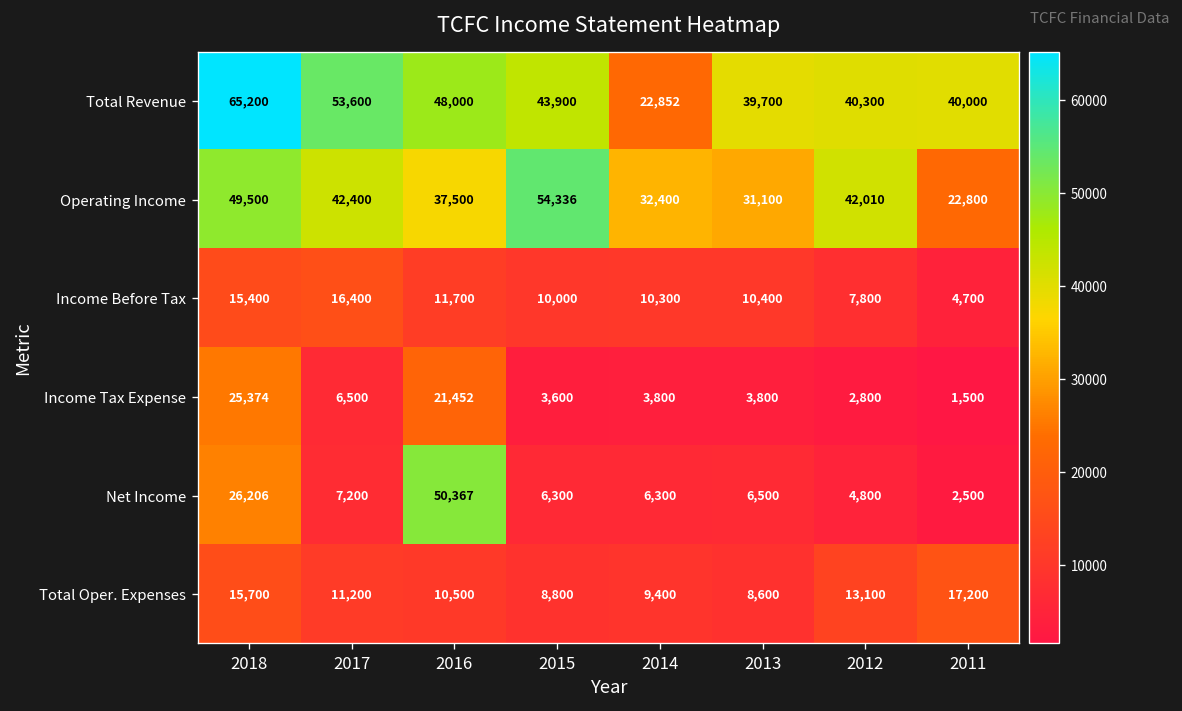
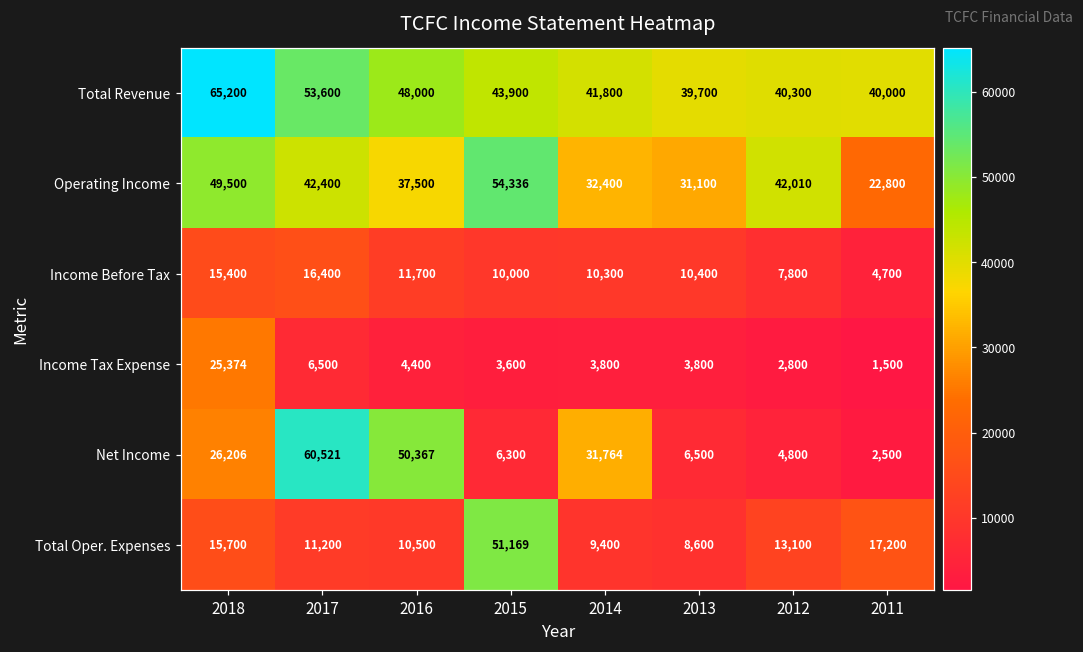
Total Revenue, 2014: 22,852 -> 41,800
Income Tax Expense, 2016: 21,452 -> 4,400
Net Income, 2017: 7,200 -> 60,521
Net Income, 2014: 6,300 -> 31,764
Total Oper. Expenses, 2015: 8,800 -> 51,169
